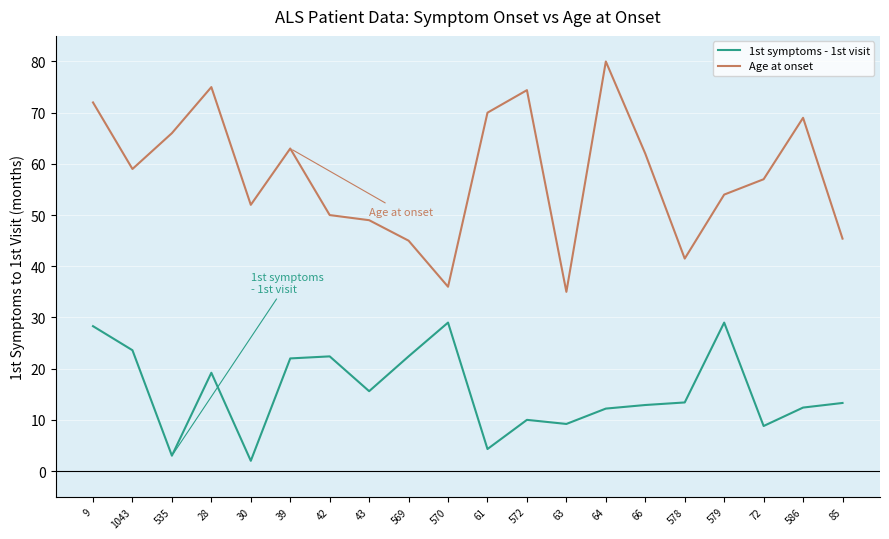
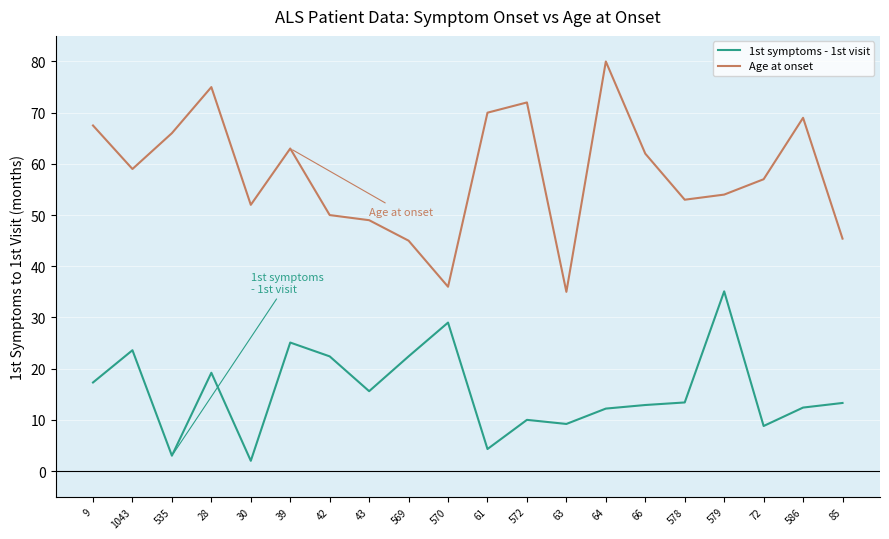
1st symptoms - 1st visit, 9: 28 -> 17
Age at onset, 9: 72 -> 68
1st symptoms - 1st visit, 39: 22 -> 25
Age at onset, 572: 74 -> 72
Age at onset, 578: 42 -> 53
1st symptoms - 1st visit, 579: 29 -> 35
